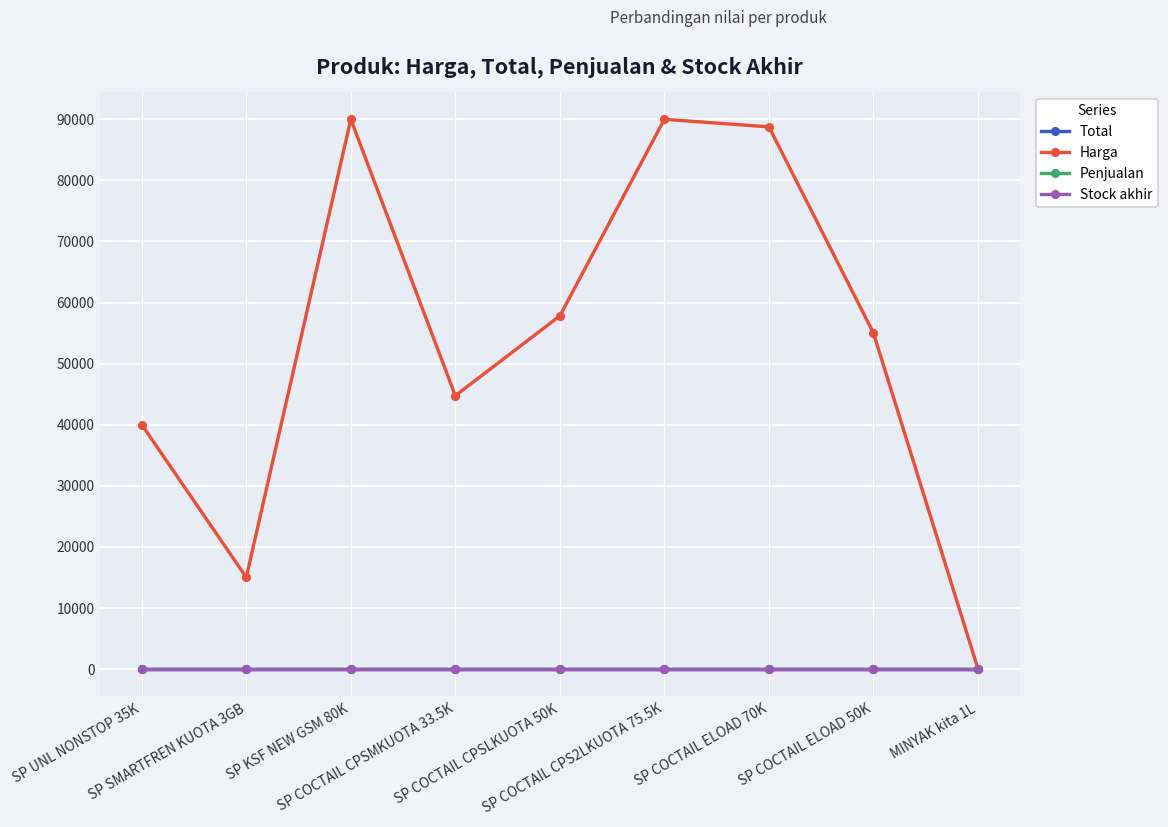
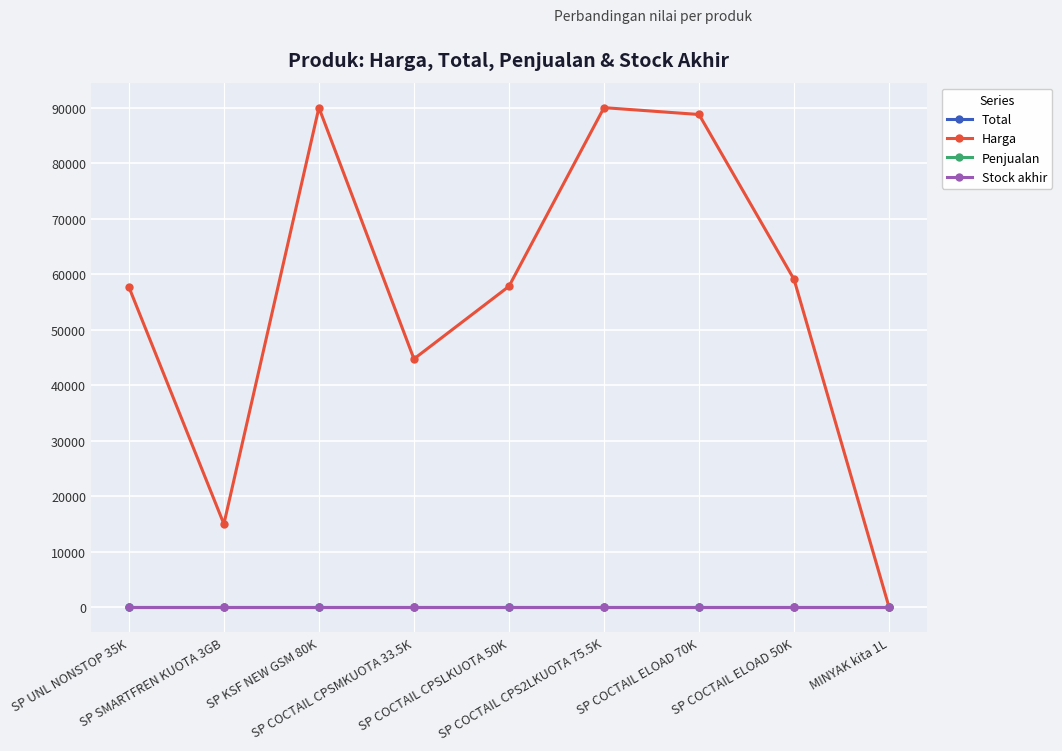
Harga, SP UNL NONSTOP 35K: 40000 -> 58000
Harga, SP COCTAIL ELOAD 50K: 55000 -> 59000
